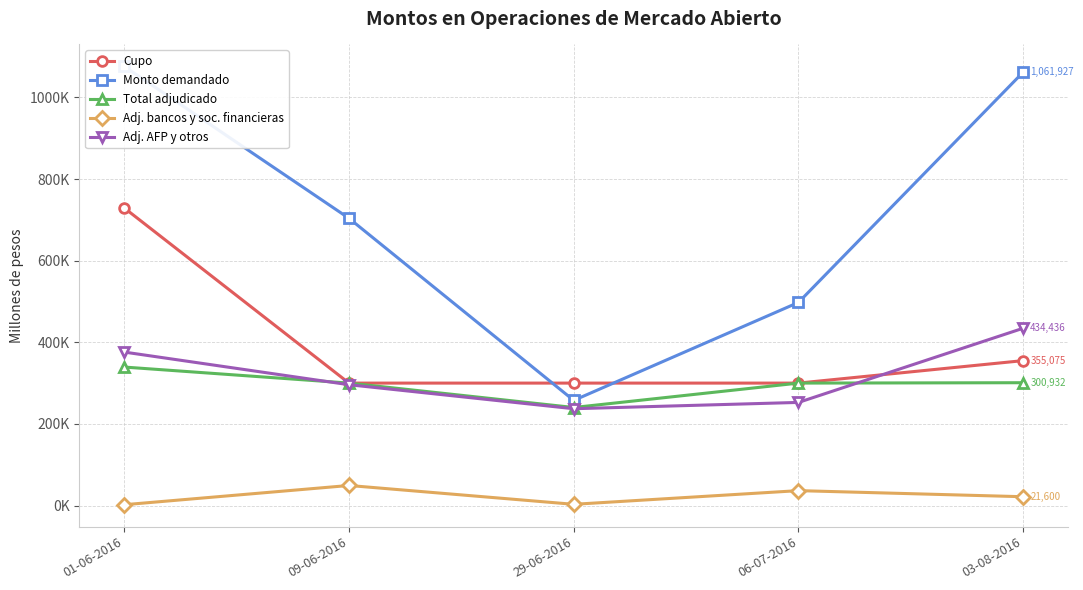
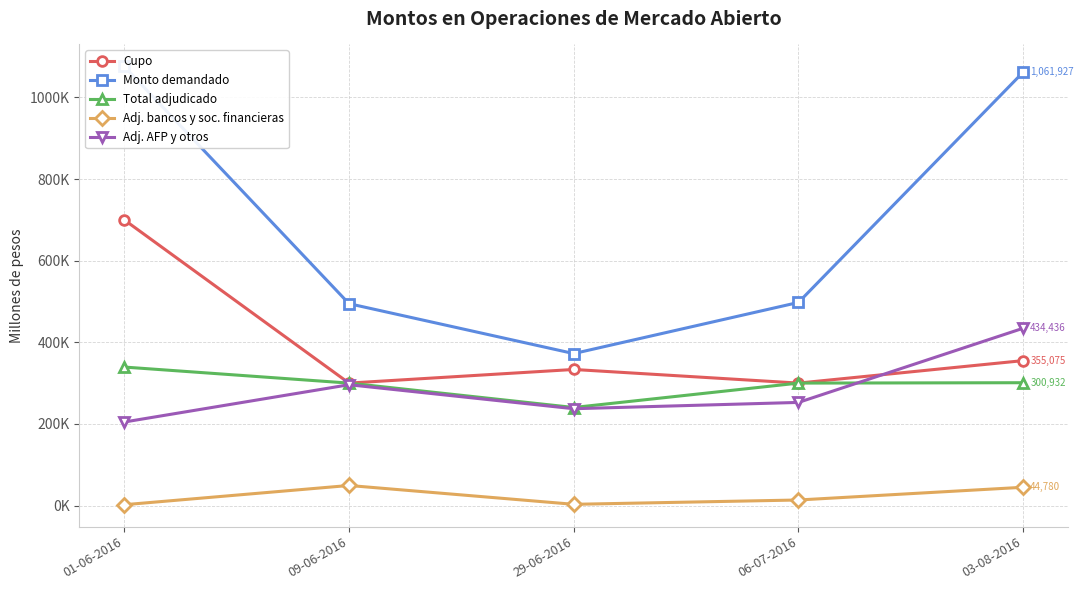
Cupo, 01-06-2016: 730000 -> 700000
Adj. AFP y otros, 01-06-2016: 380000 -> 200000
Monto demandado, 09-06-2016: 700000 -> 490000
Cupo, 29-06-2016: 300000 -> 330000
Monto demandado, 29-06-2016: 260000 -> 370000
Adj. bancos y soc. financieras, 06-07-2016: 40000 -> 10000
Adj. bancos y soc. financieras, 03-08-2016: 21,600 -> 44,780
